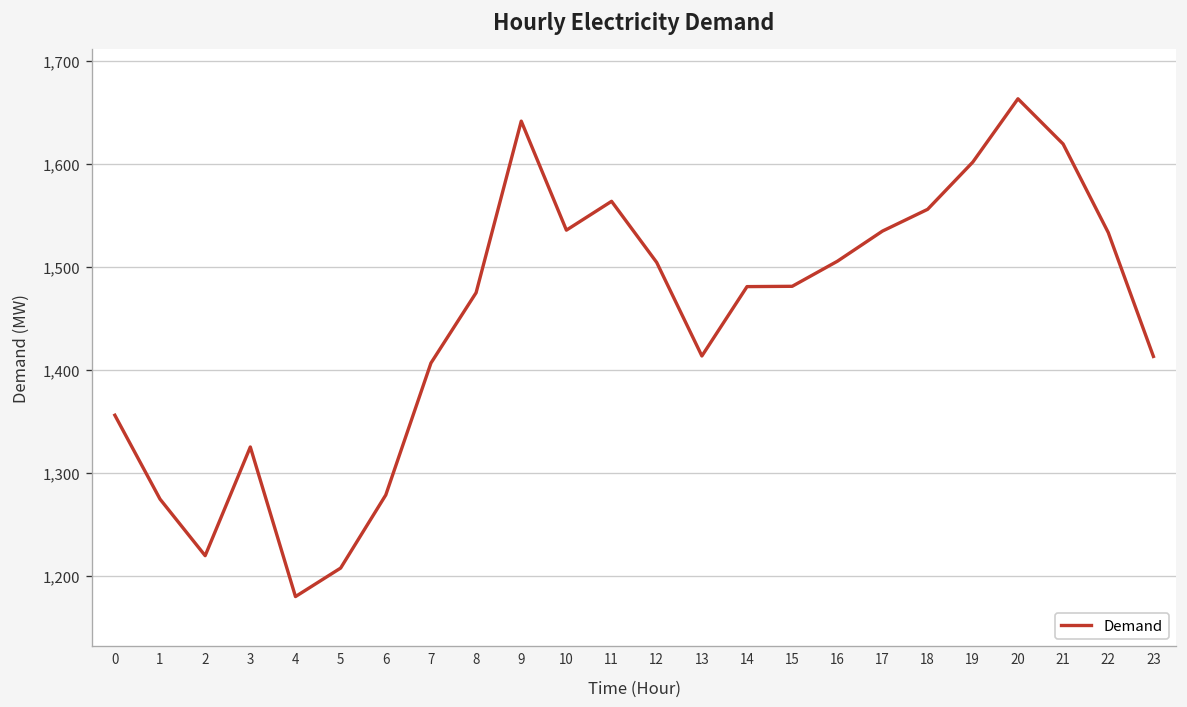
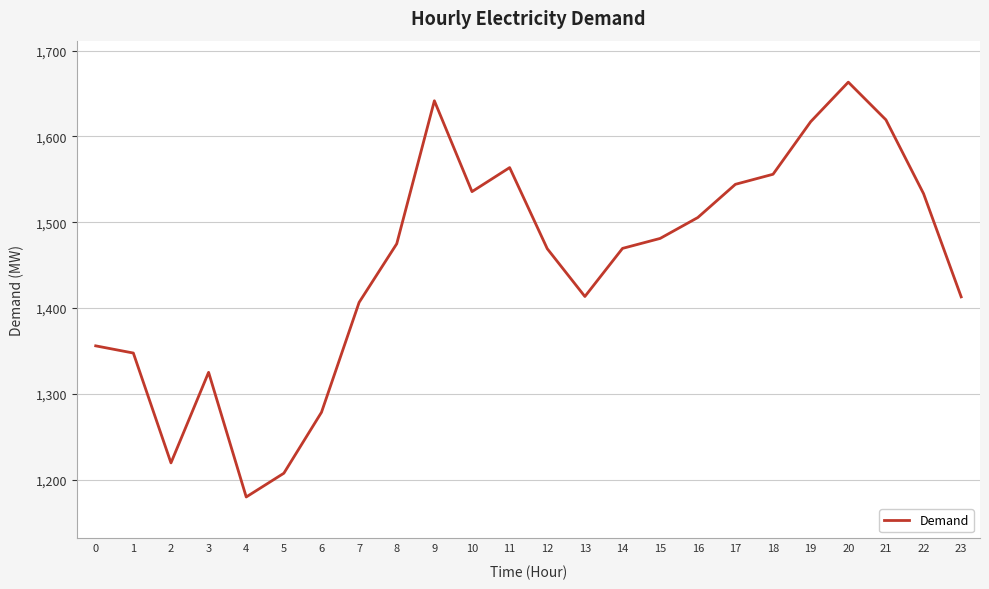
1: 1,270 -> 1,350
12: 1,500 -> 1,470
14: 1,480 -> 1,470
17: 1,530 -> 1,540
19: 1,600 -> 1,620
